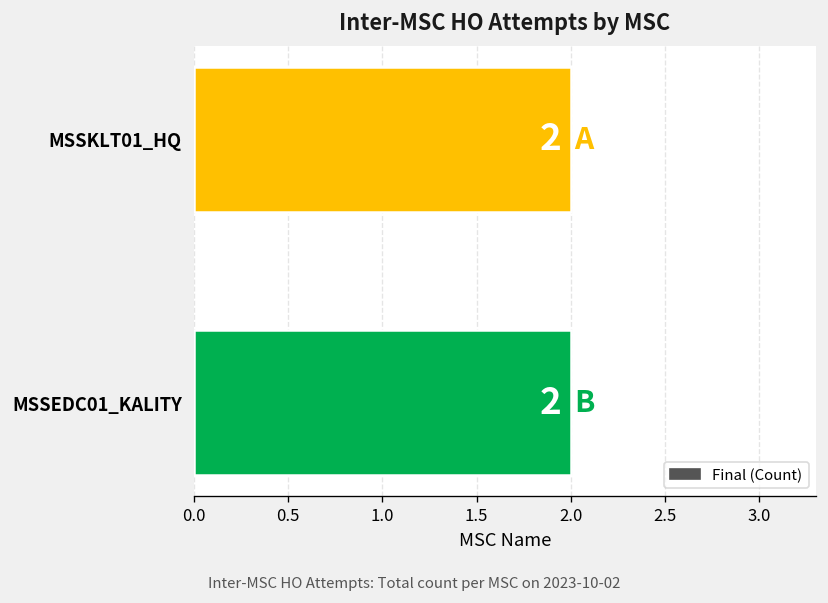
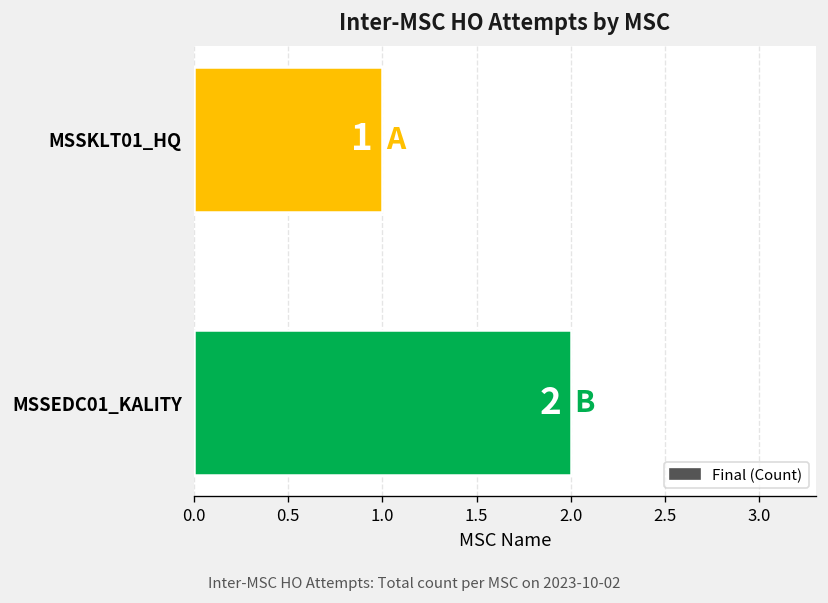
MSSKLT01_HQ: 2 -> 1
